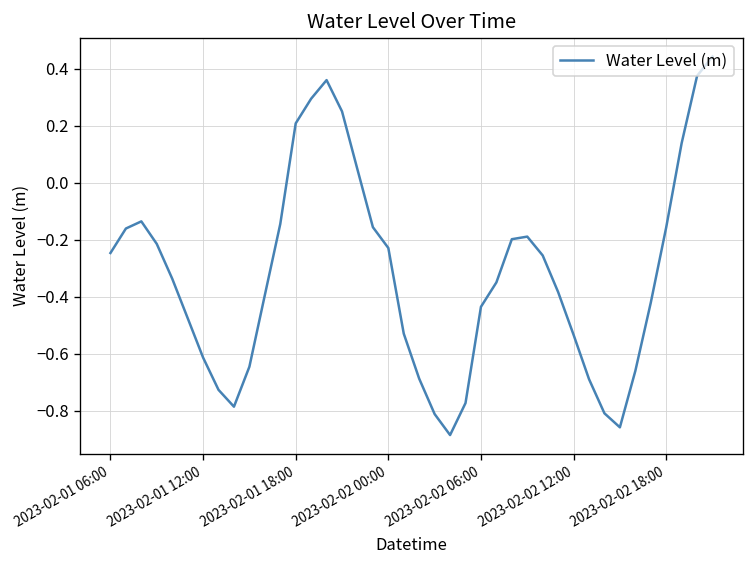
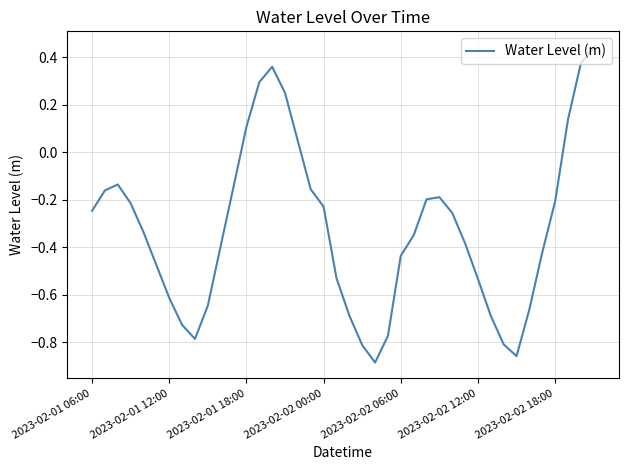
2023-02-01 18:00: 0.21 -> 0.11
2023-02-02 18:00: -0.16 -> -0.21
